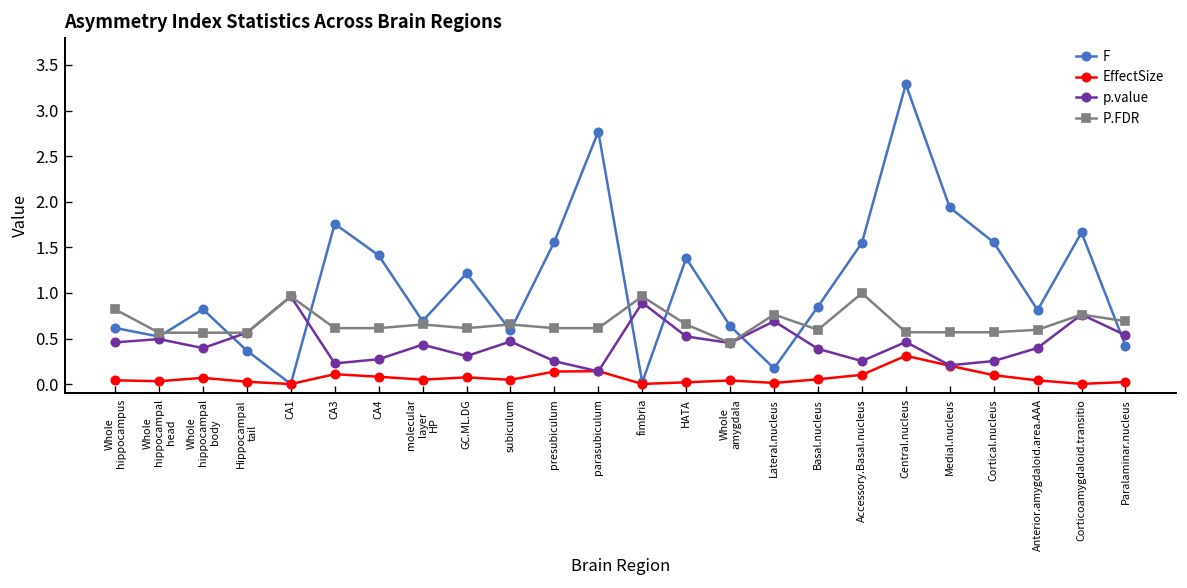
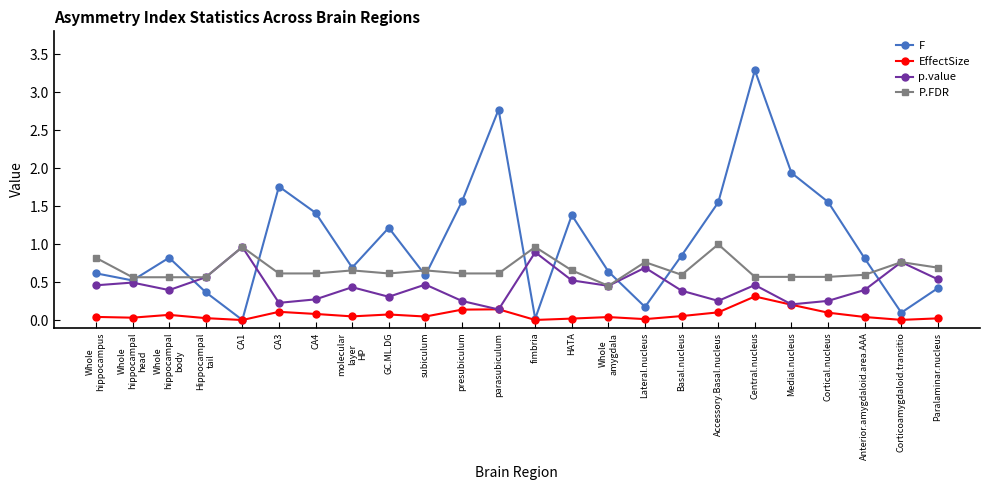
F, Corticoamygdaloid.transitio: 1.7 -> 0.1
